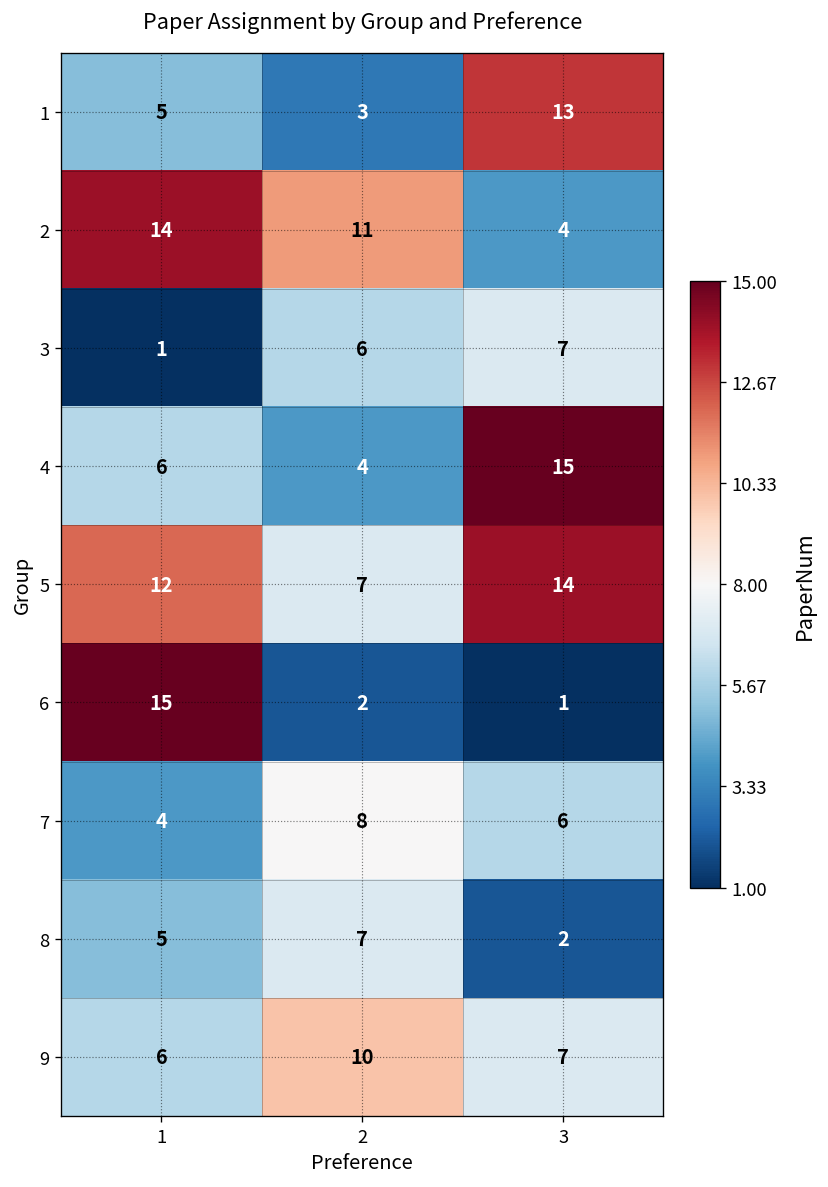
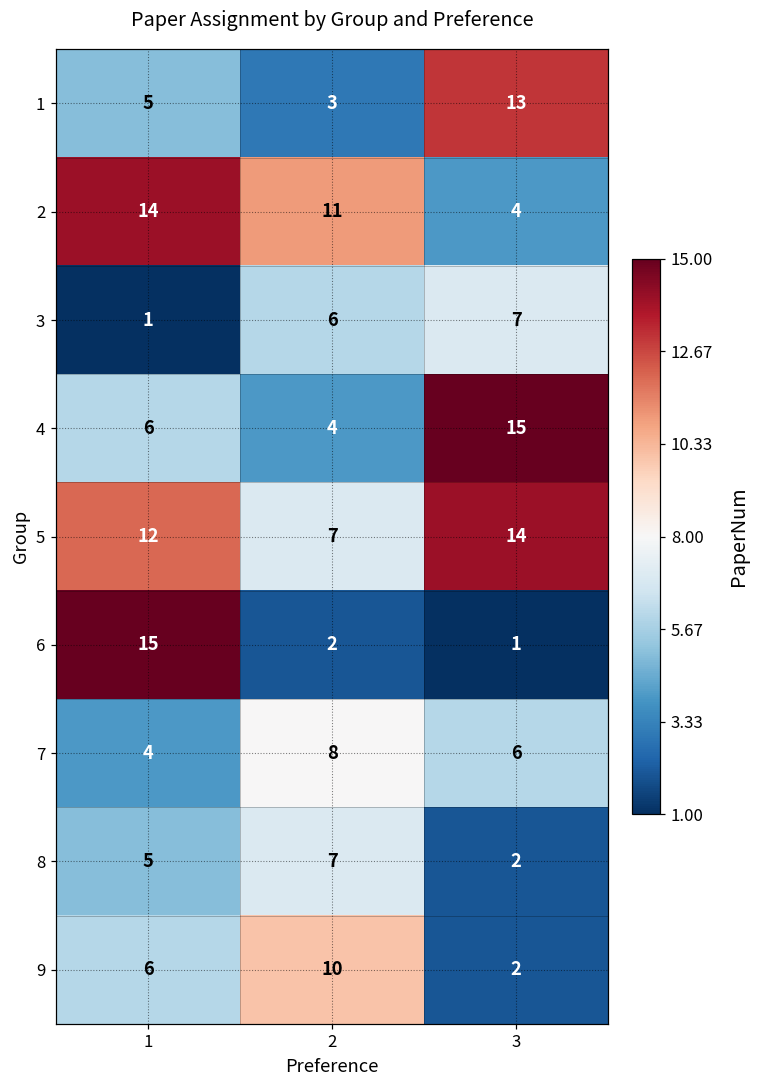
9, 3: 7 -> 2
